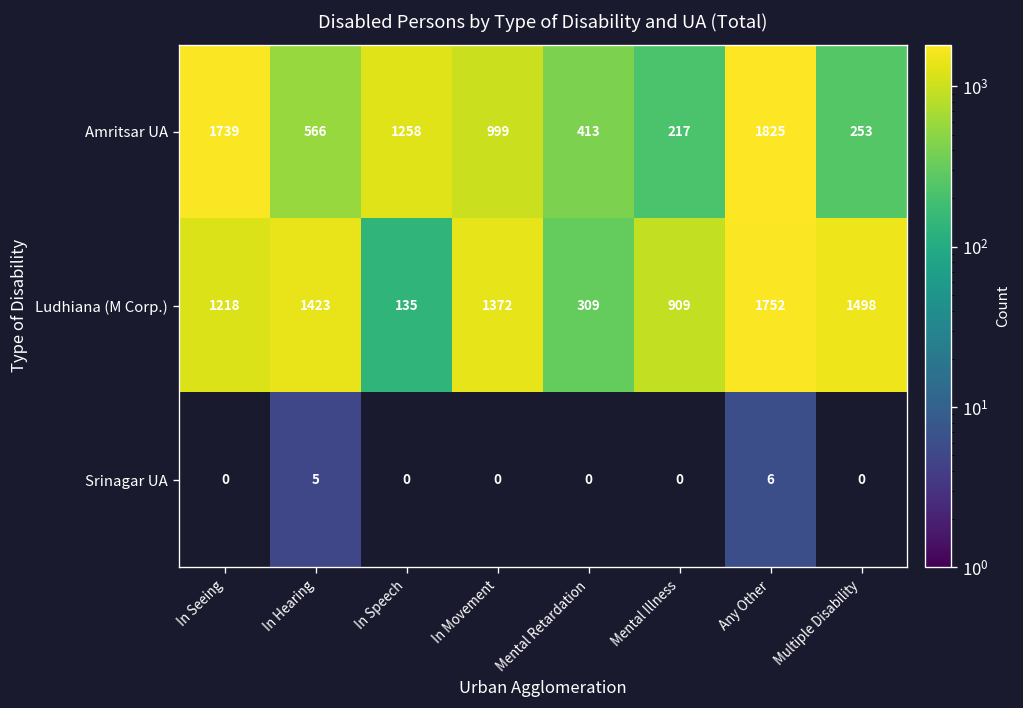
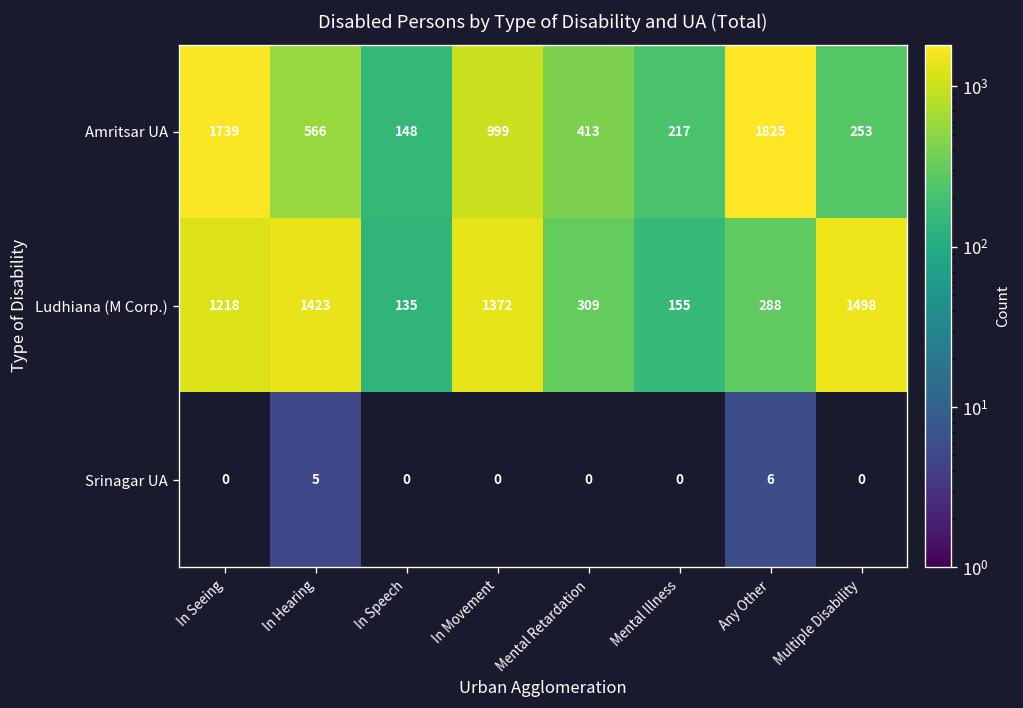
Amritsar UA, In Speech: 1258 -> 148
Ludhiana (M Corp.), Mental Illness: 909 -> 155
Ludhiana (M Corp.), Any Other: 1752 -> 288
